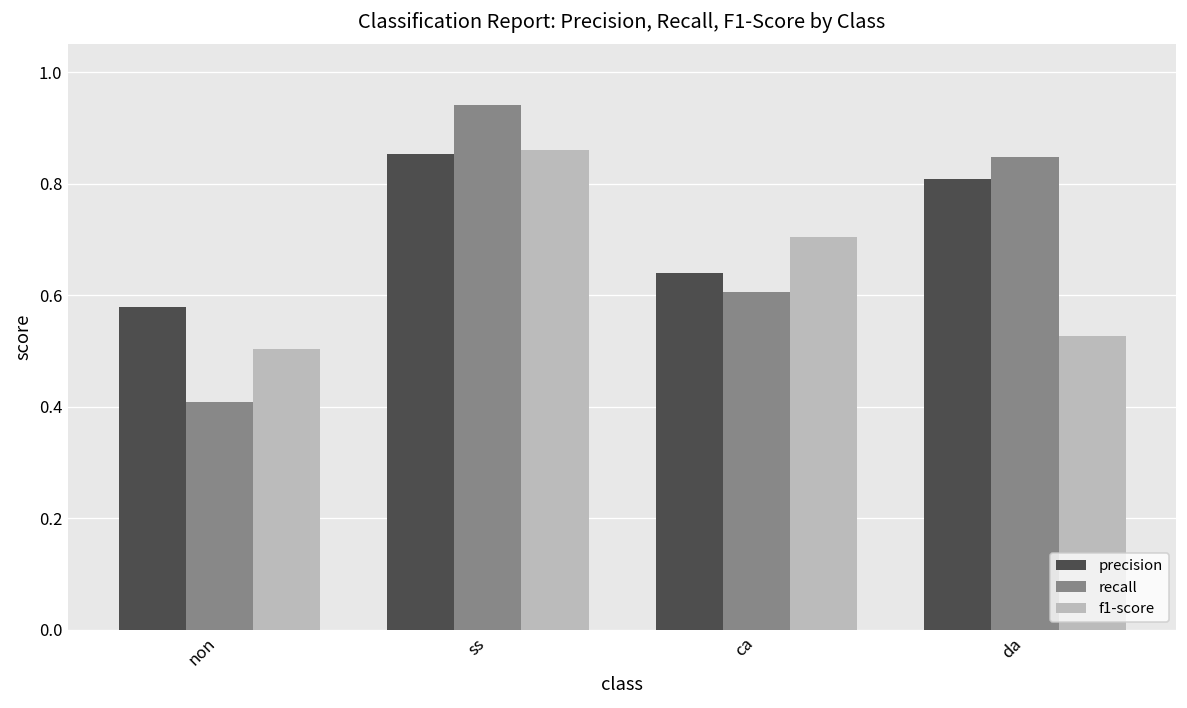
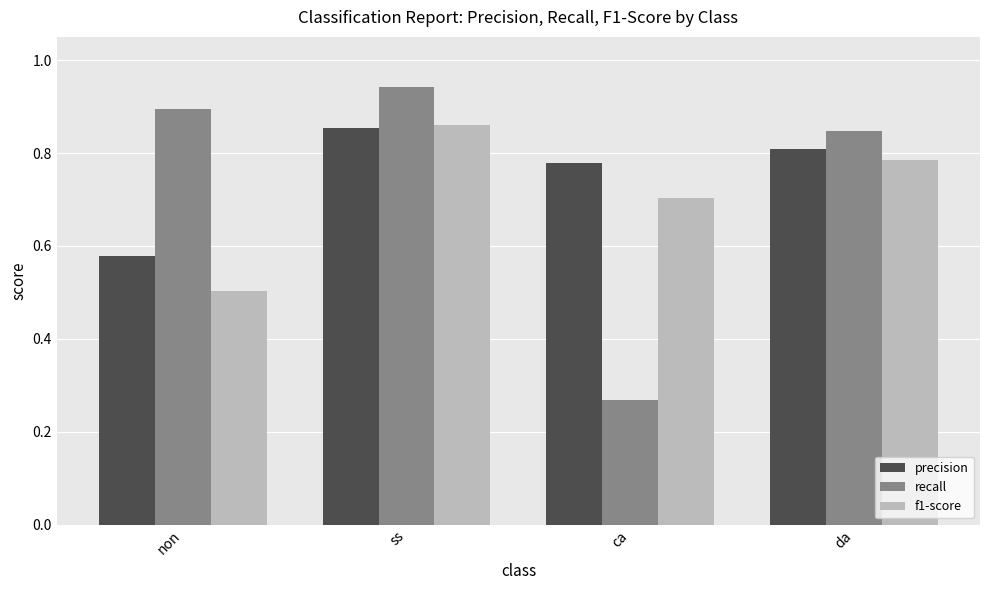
recall, non: 0.41 -> 0.90
precision, ca: 0.64 -> 0.78
recall, ca: 0.61 -> 0.27
f1-score, da: 0.53 -> 0.79
